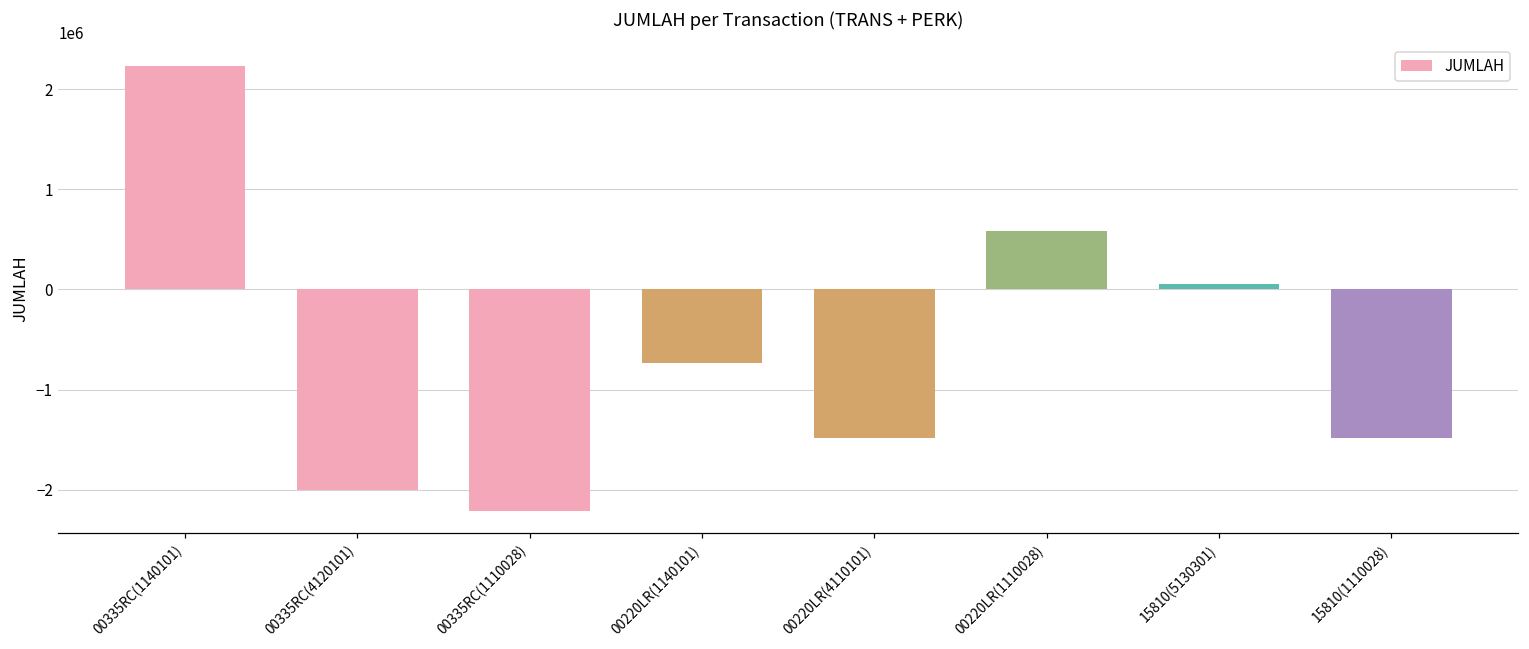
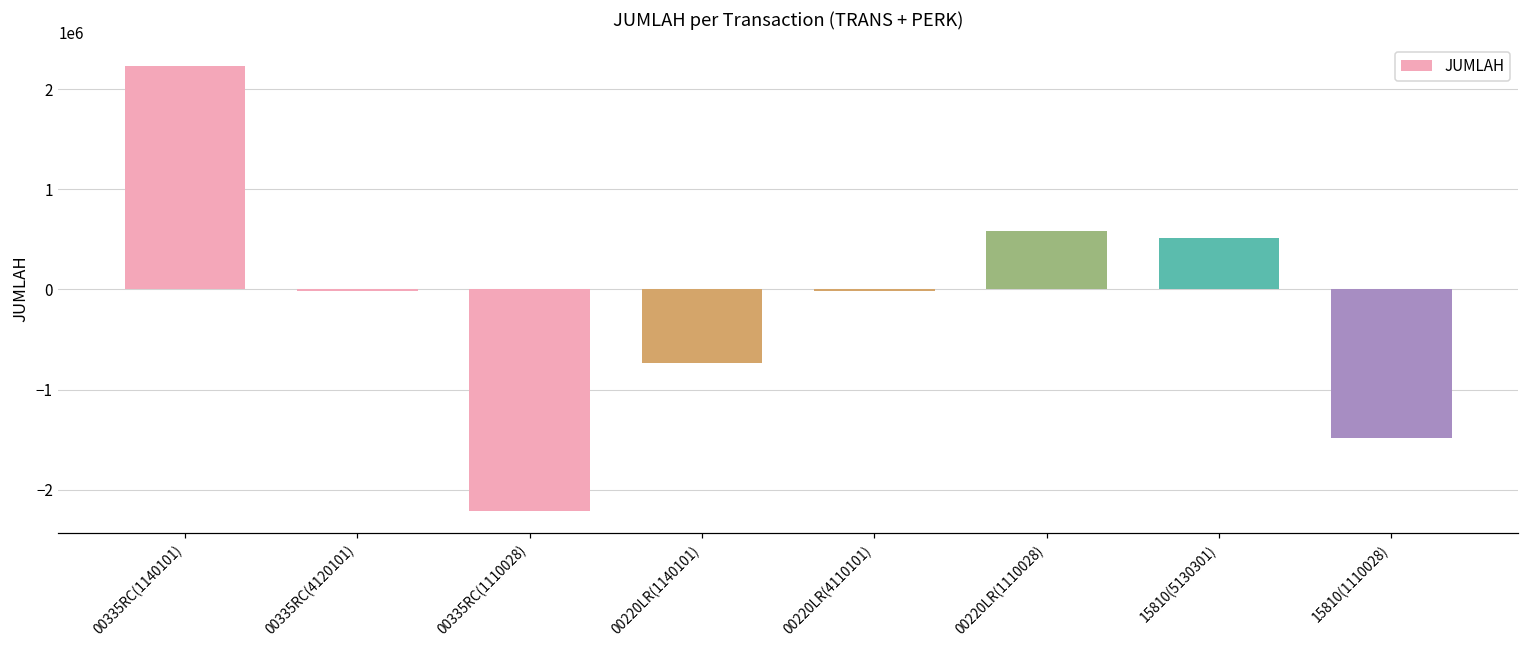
00335RC(4120101): -2000000 -> 0
00220LR(4110101): -1500000 -> 0
15810(5130301): 100000 -> 500000
